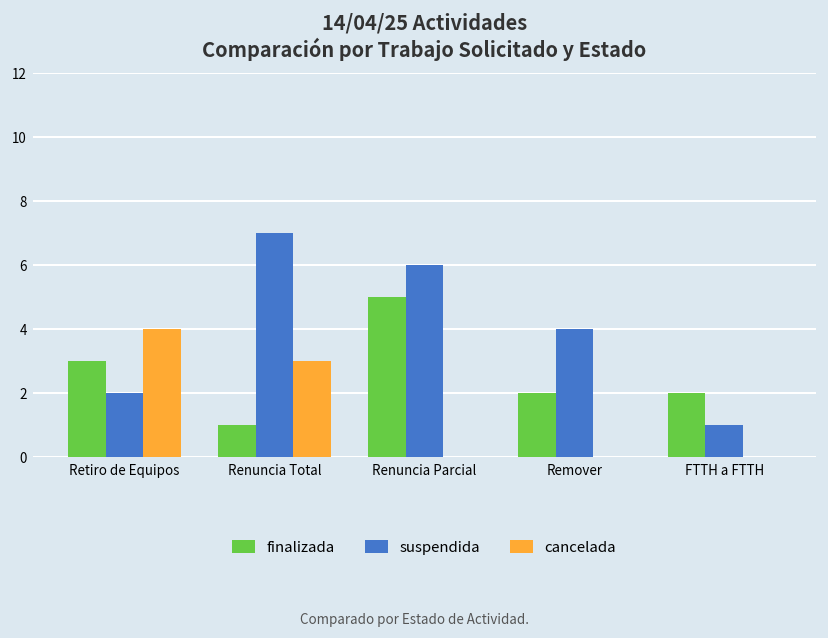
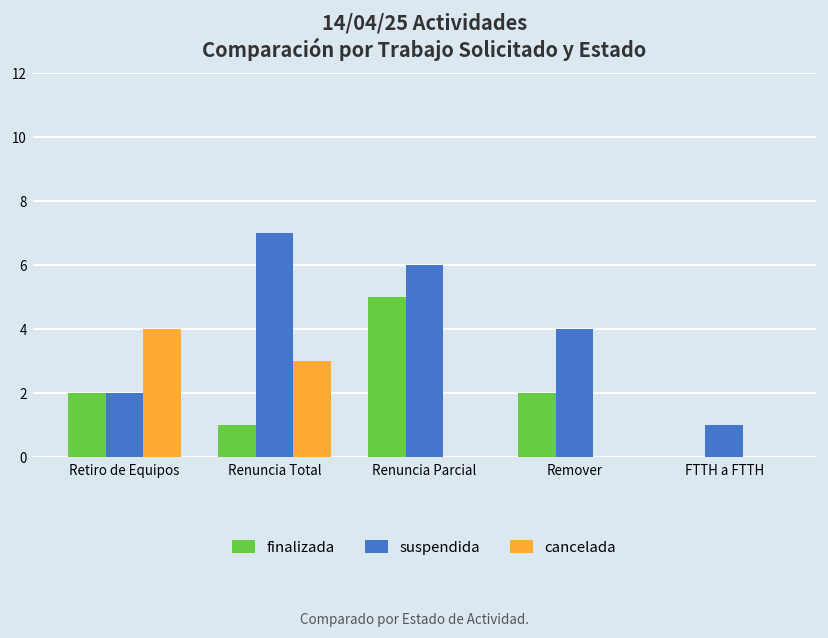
finalizada, Retiro de Equipos: 3 -> 2
finalizada, FTTH a FTTH: 2 -> 0
